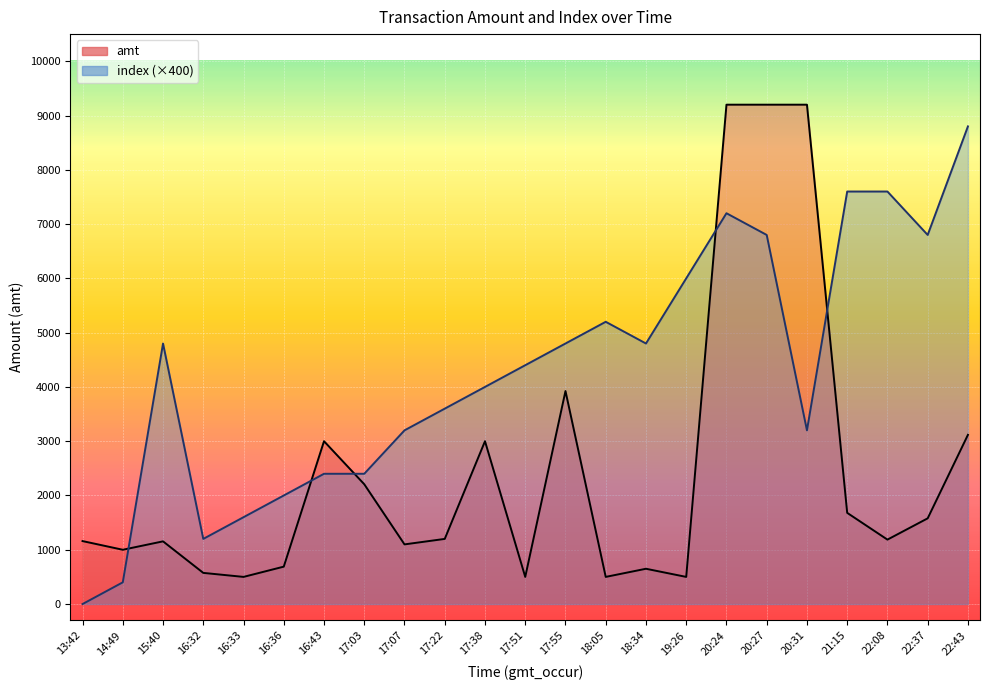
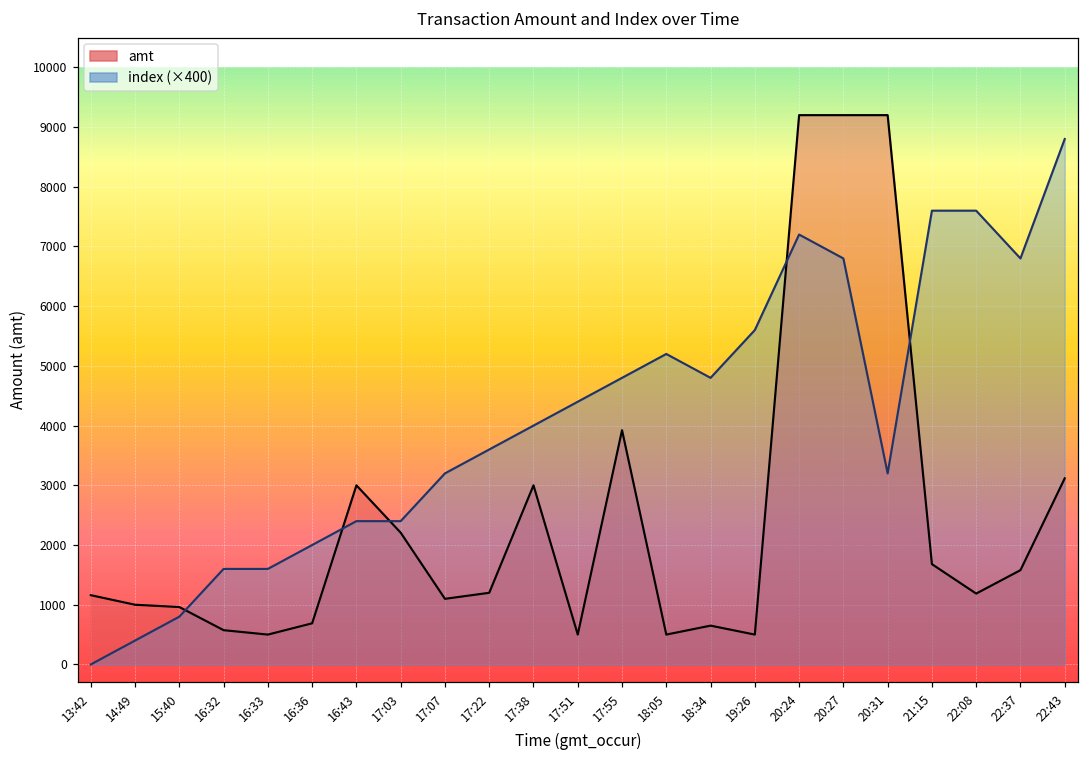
amt, 15:40: 1200 -> 1000
index (×400), 15:40: 4800 -> 800
index (×400), 16:32: 1200 -> 1600
index (×400), 19:26: 6000 -> 5600
